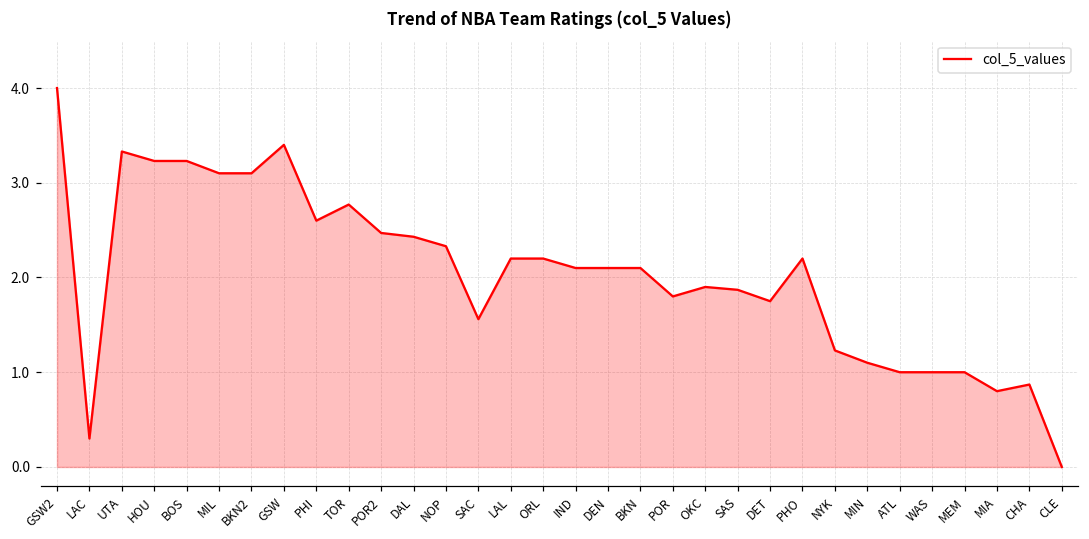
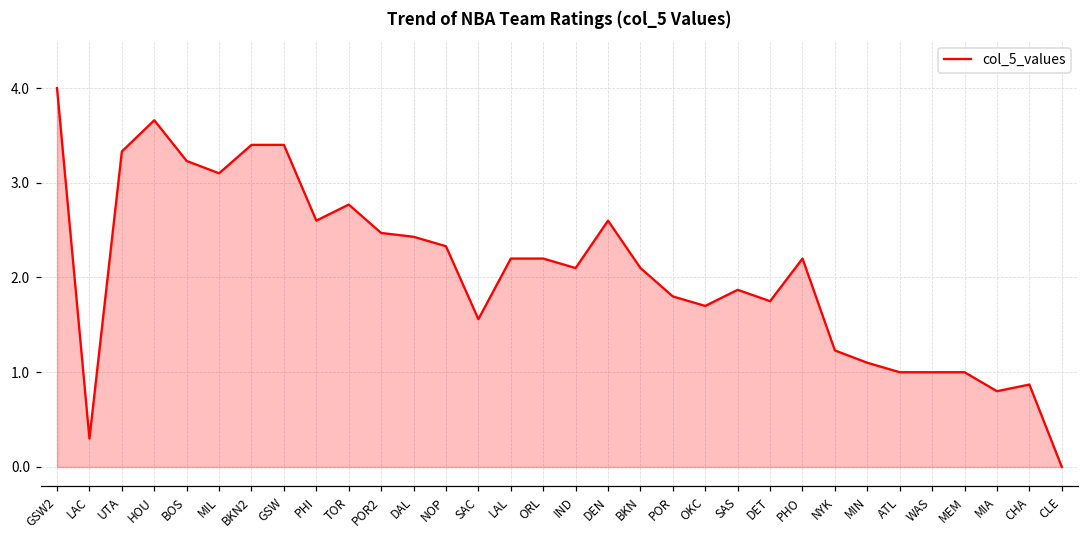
HOU: 3.2 -> 3.7
BKN2: 3.1 -> 3.4
DEN: 2.1 -> 2.6
OKC: 1.9 -> 1.7
